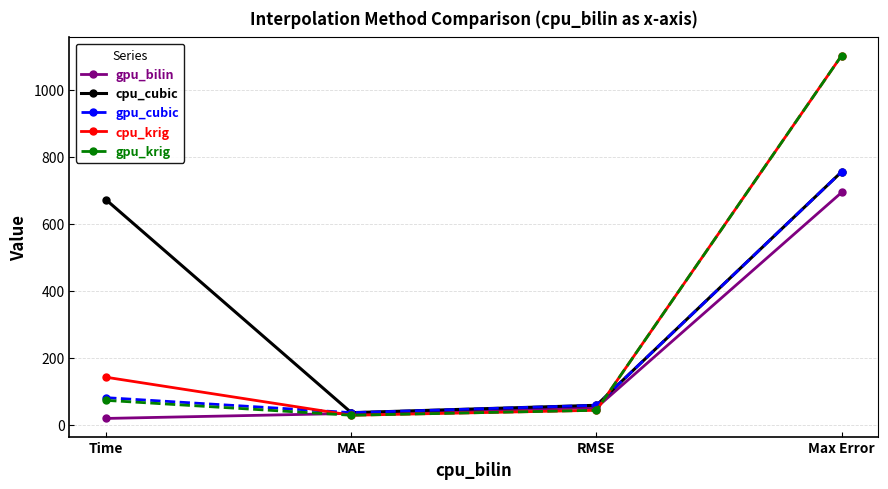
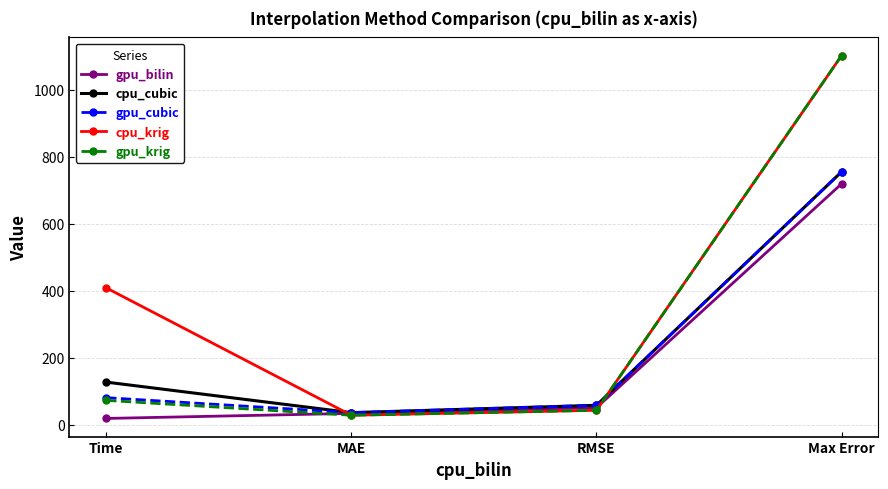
cpu_cubic, Time: 670 -> 130
cpu_krig, Time: 140 -> 410
gpu_bilin, Max Error: 690 -> 720
